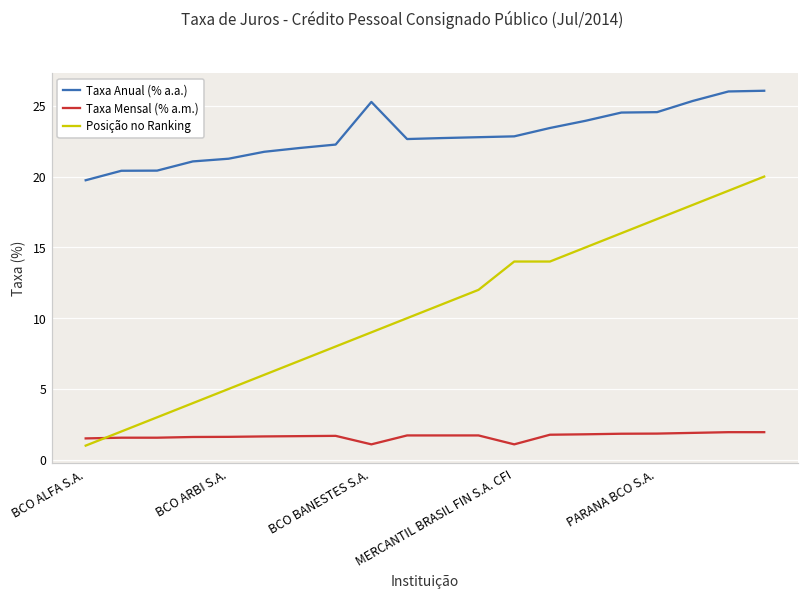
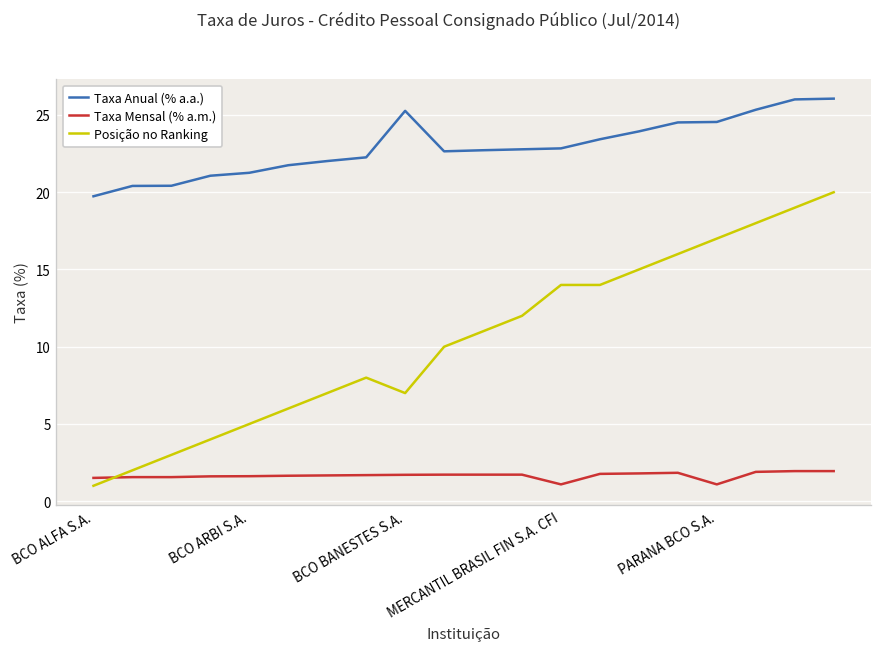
Taxa Mensal (% a.m.), BCO BANESTES S.A.: 1.1 -> 1.7
Posição no Ranking, BCO BANESTES S.A.: 9 -> 7
Taxa Mensal (% a.m.), PARANA BCO S.A.: 1.9 -> 1.1
